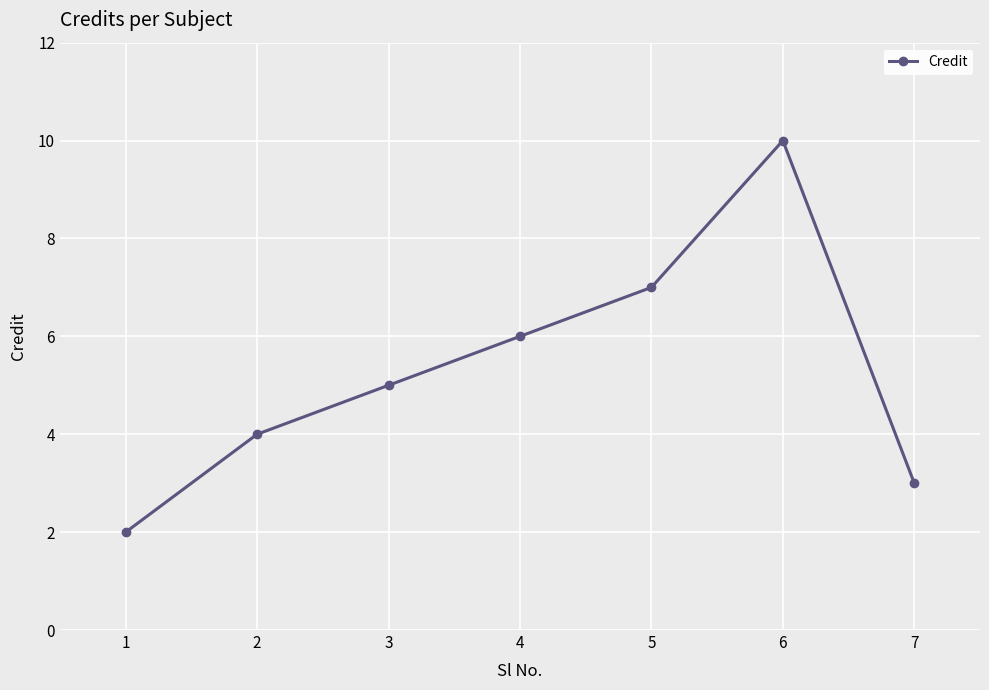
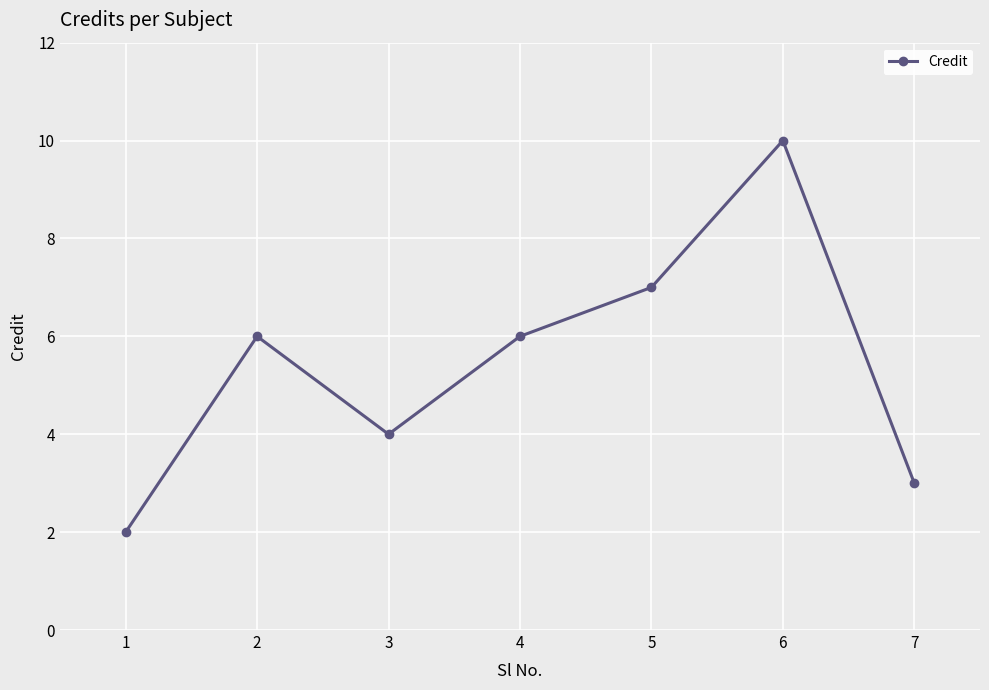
2: 4 -> 6
3: 5 -> 4
